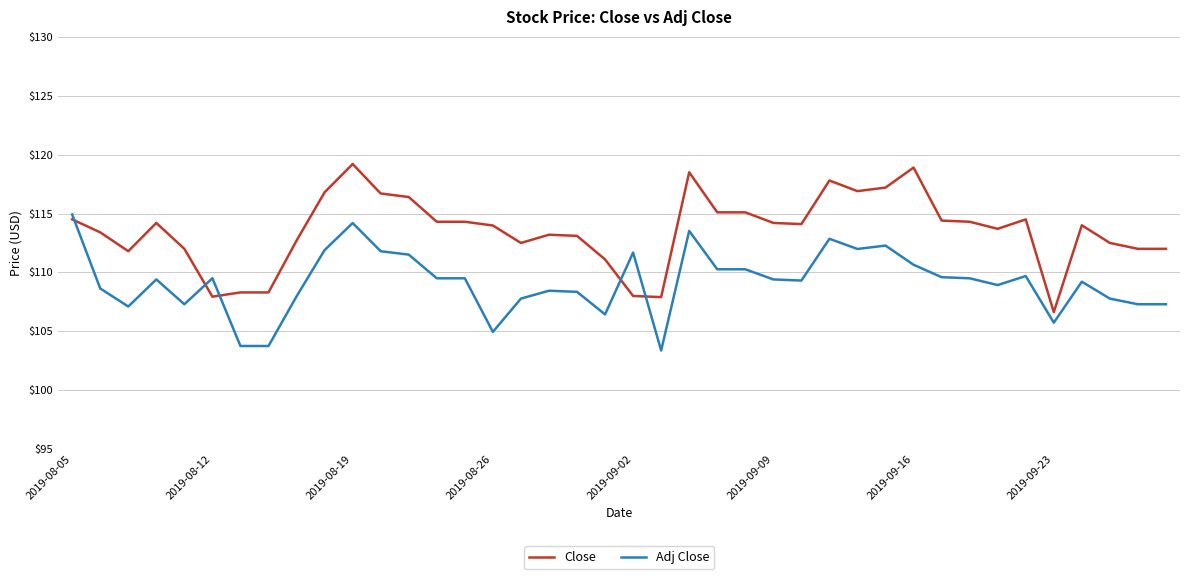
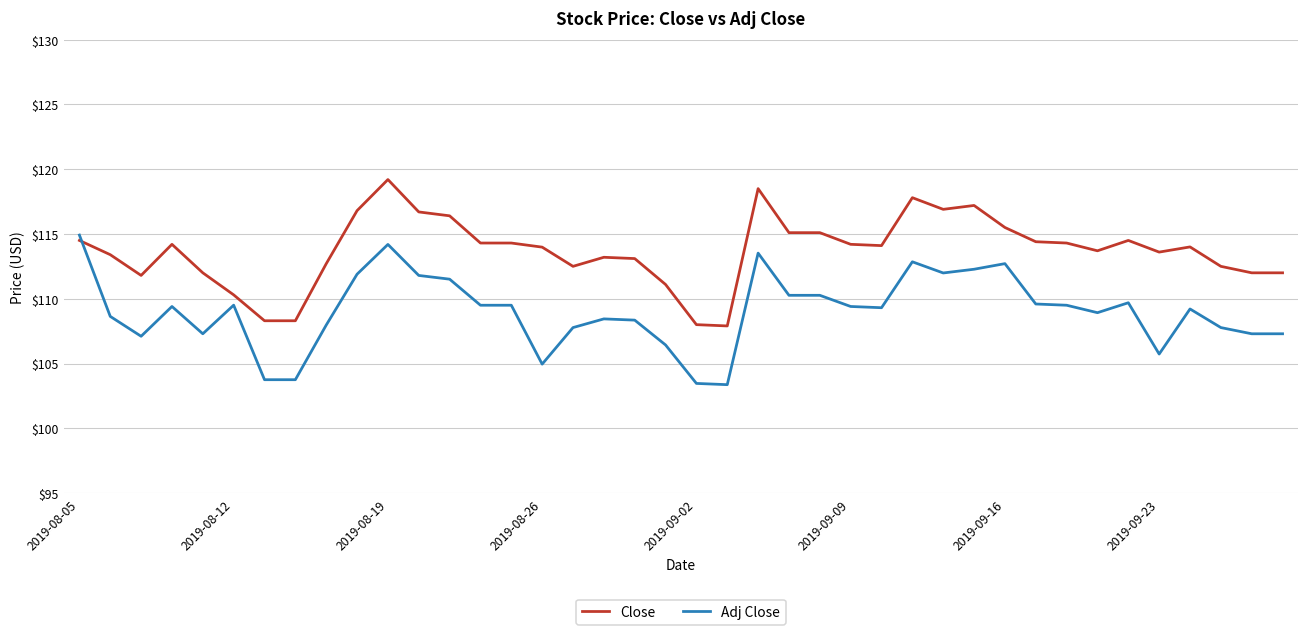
Close, 2019-08-12: $107.9 -> $110.3
Adj Close, 2019-09-02: $111.7 -> $103.5
Close, 2019-09-16: $118.9 -> $115.5
Adj Close, 2019-09-16: $110.6 -> $112.7
Close, 2019-09-23: $106.6 -> $113.6
